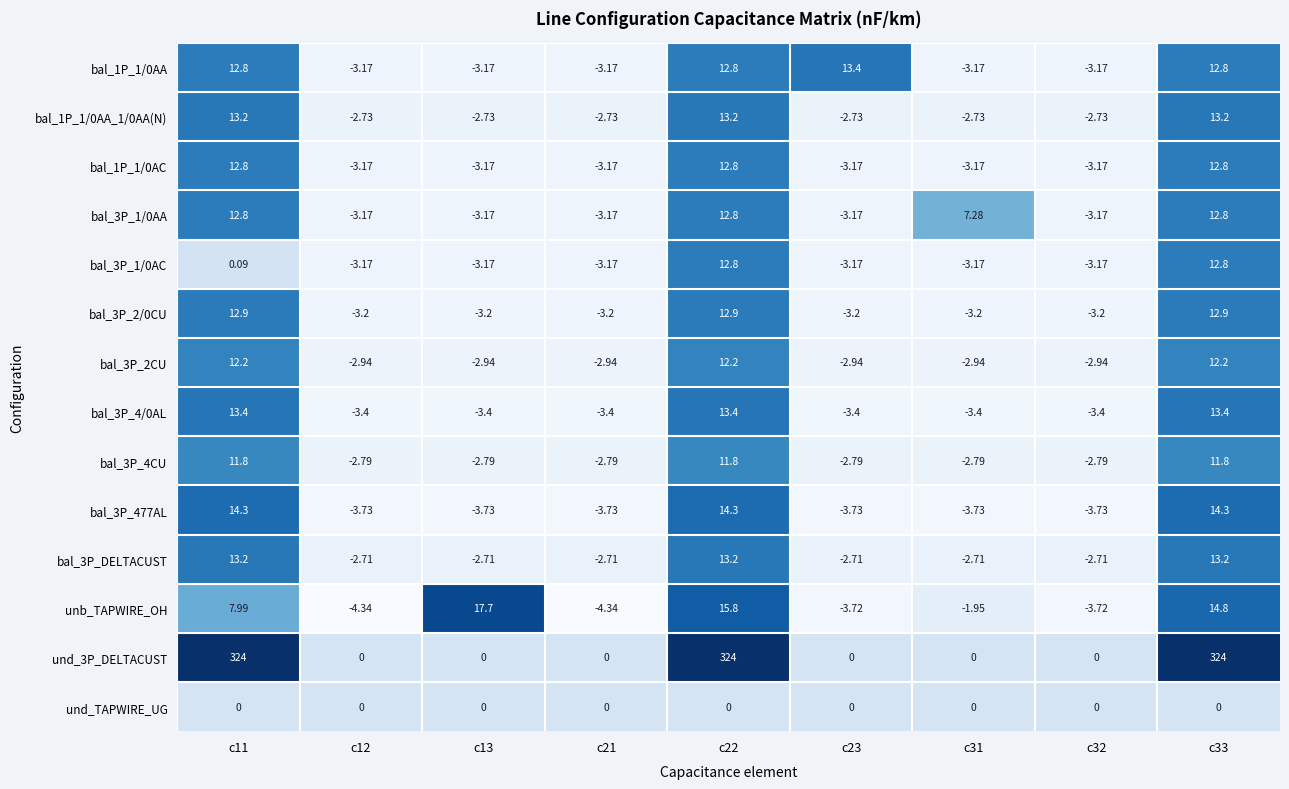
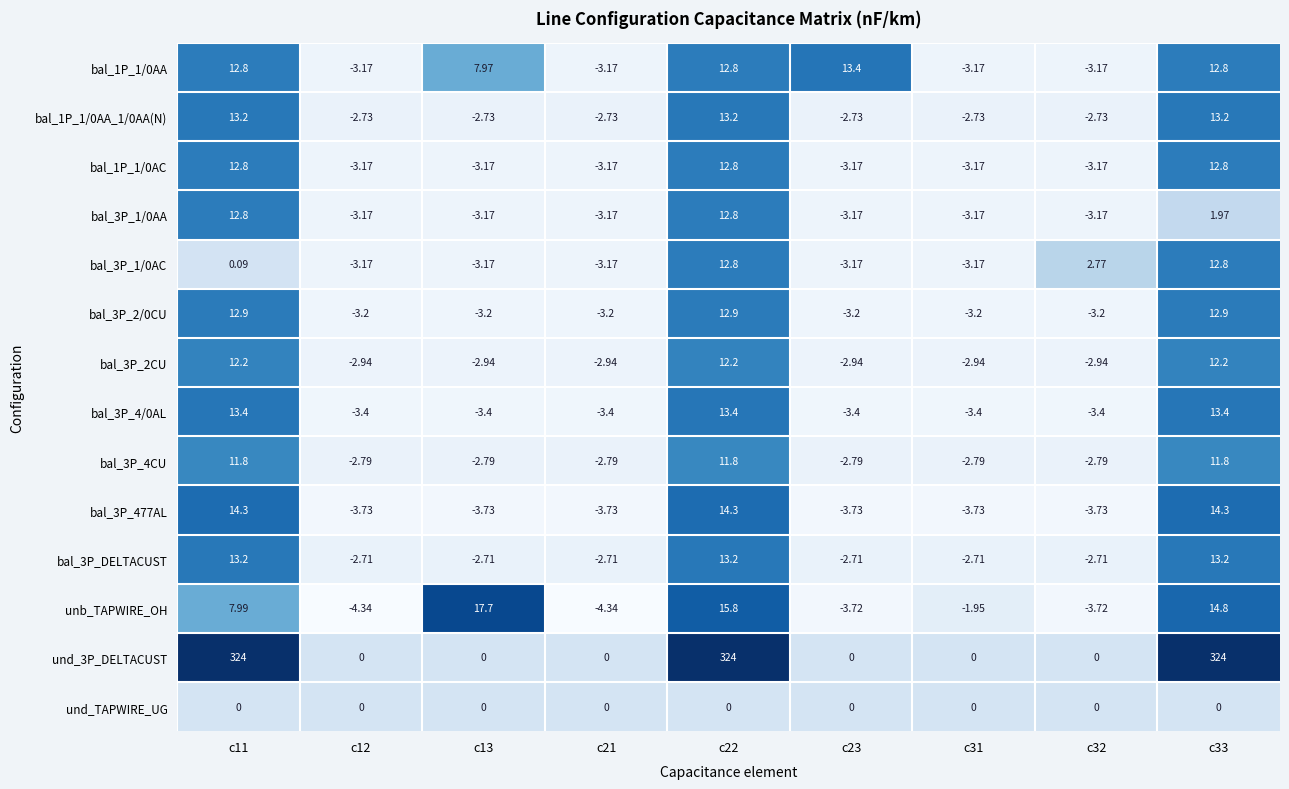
bal_1P_1/0AA, c13: -3.17 -> 7.97
bal_3P_1/0AA, c31: 7.28 -> -3.17
bal_3P_1/0AA, c33: 12.8 -> 1.97
bal_3P_1/0AC, c32: -3.17 -> 2.77
